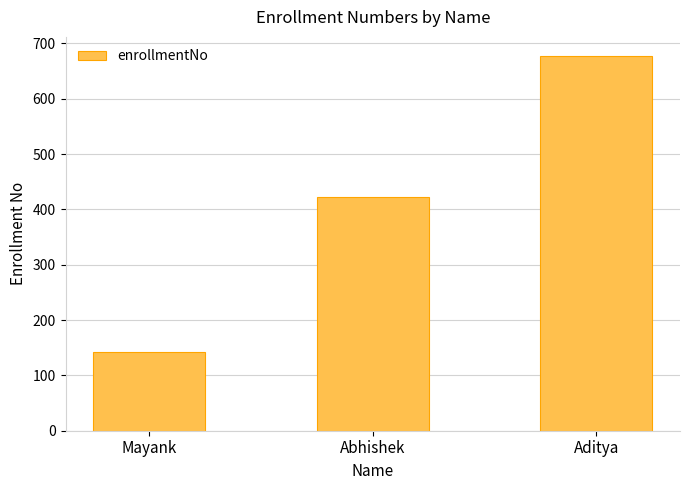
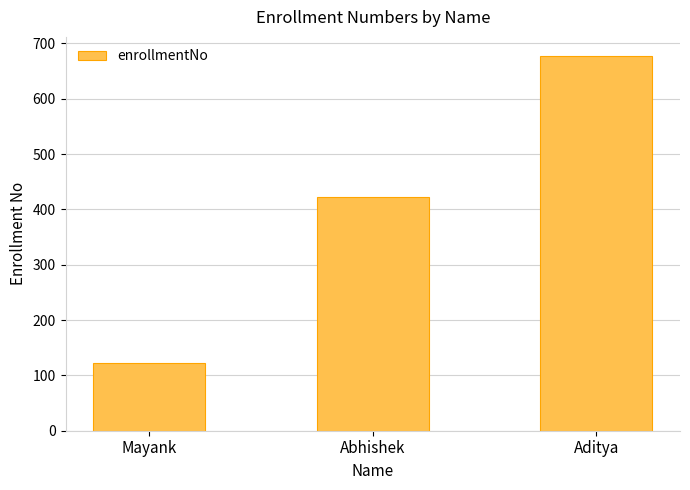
Mayank: 140 -> 120
